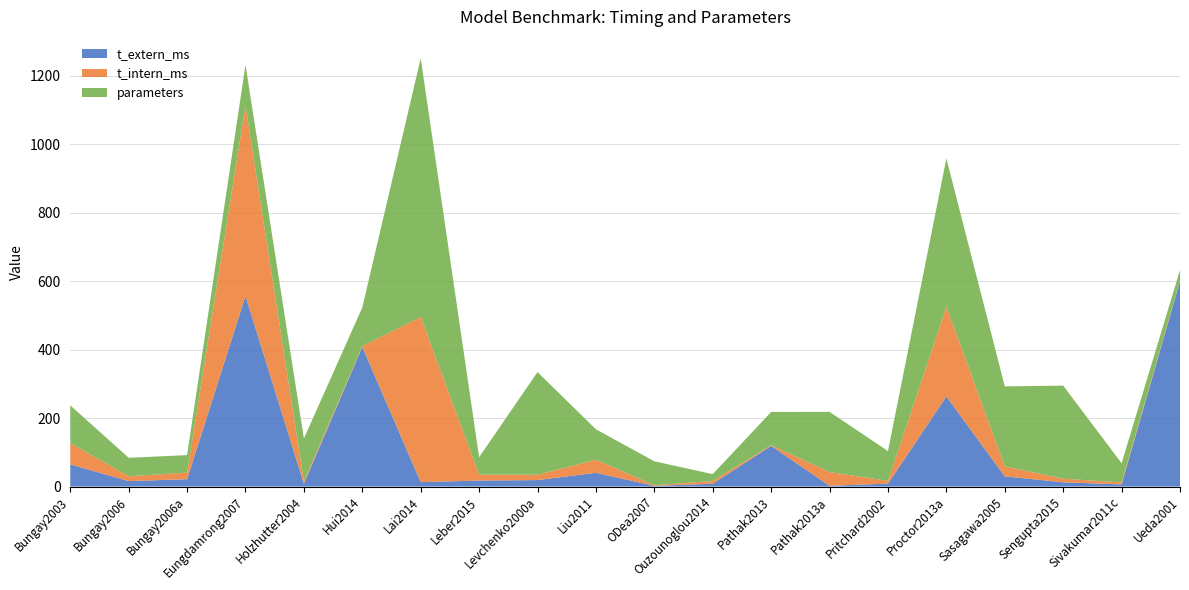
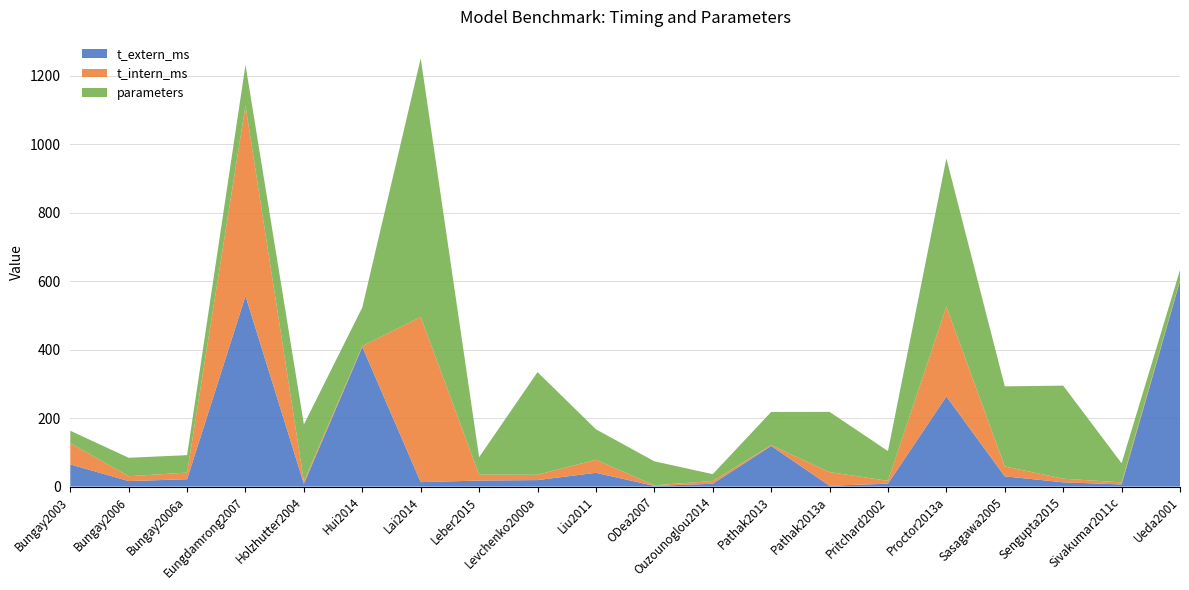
parameters, Bungay2003: 110 -> 40
parameters, Holzhutter2004: 130 -> 170
